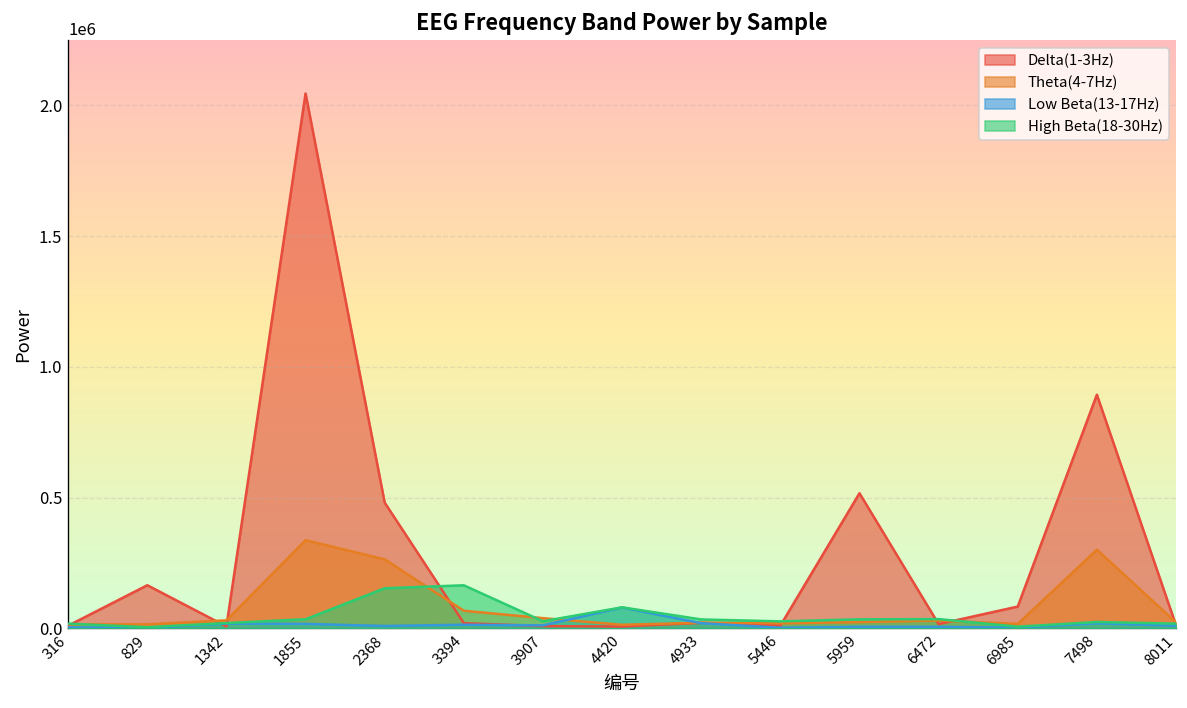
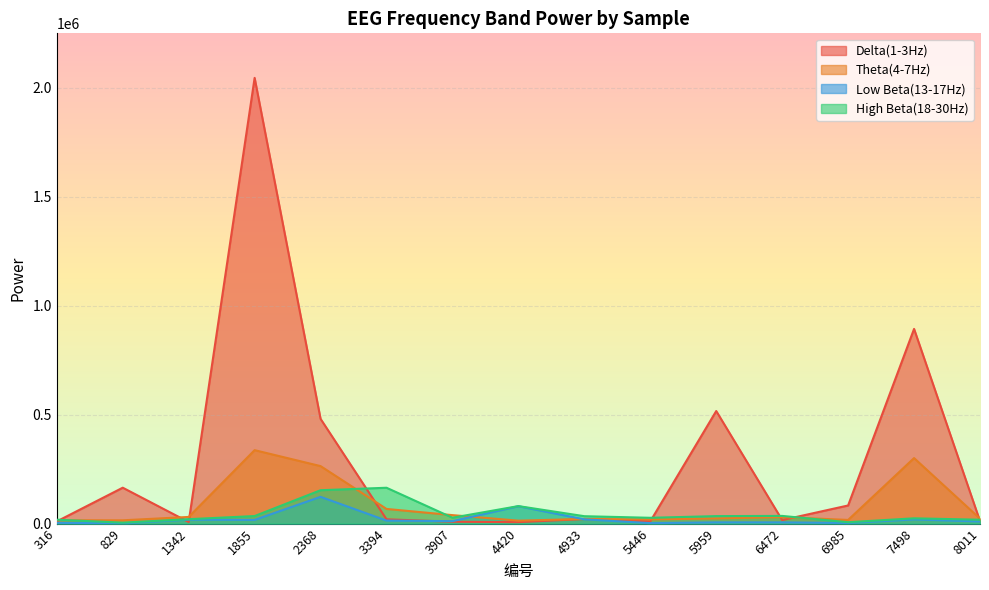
Low Beta(13-17Hz), 2368: 10000 -> 120000
